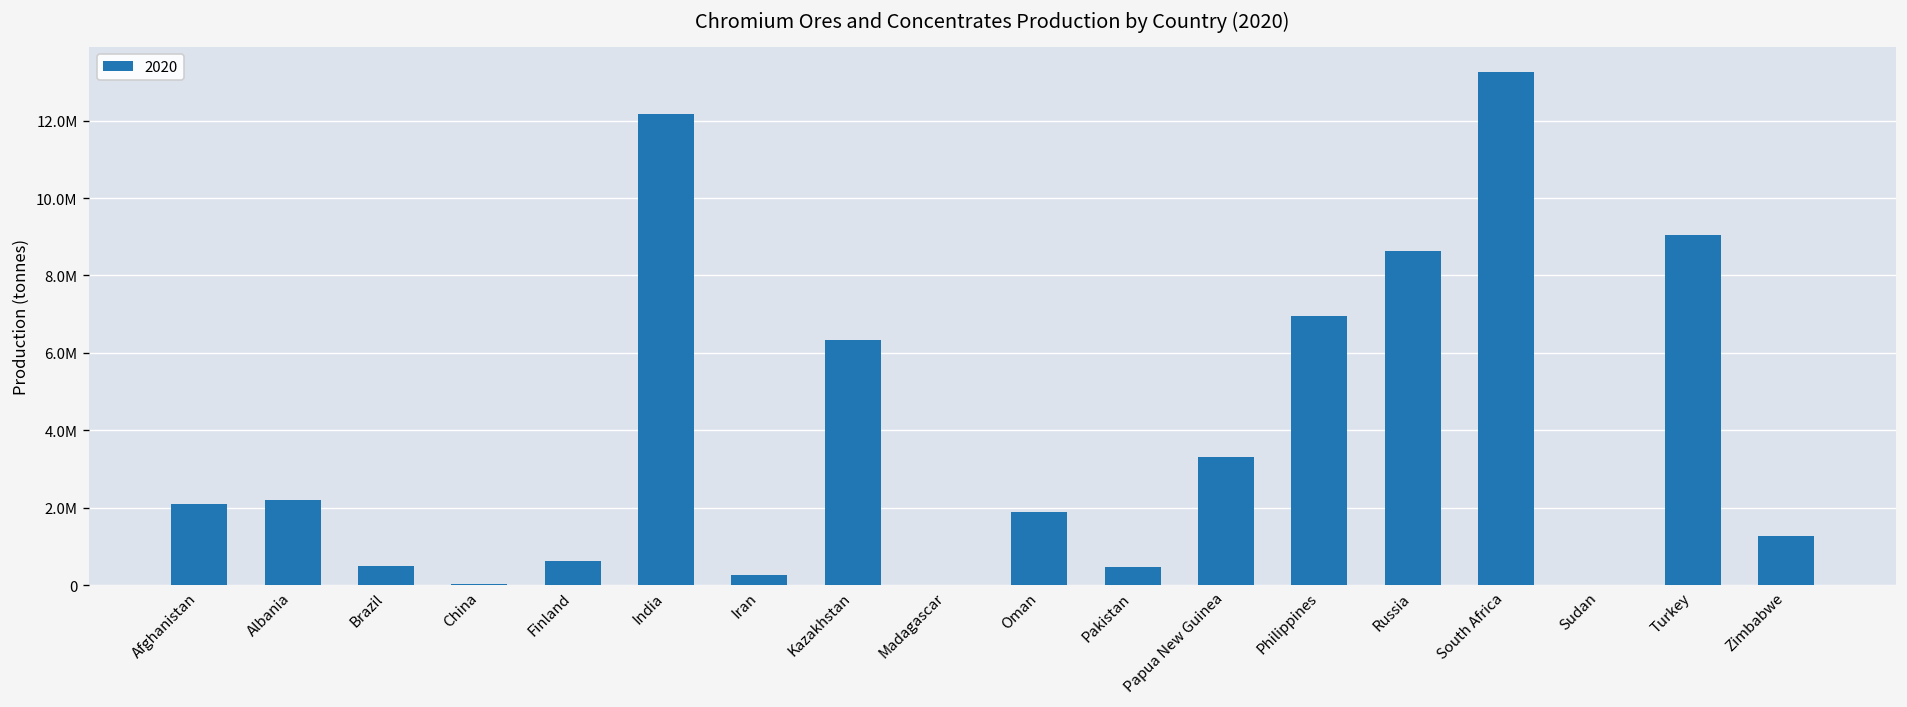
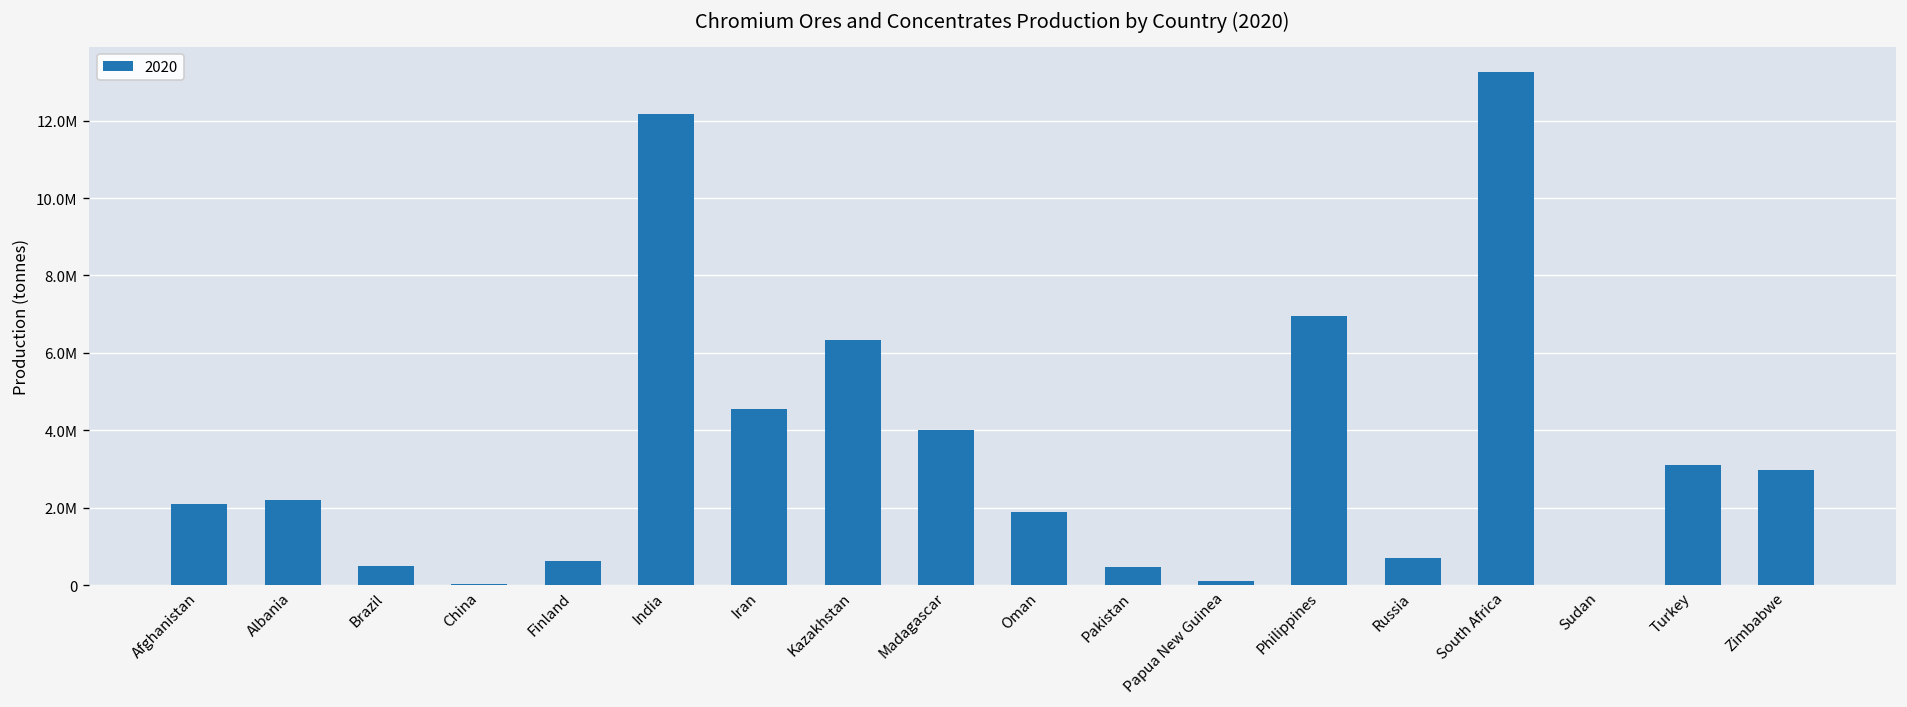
Iran: 300000 -> 4500000
Madagascar: 0 -> 4000000
Papua New Guinea: 3300000 -> 100000
Russia: 8600000 -> 700000
Turkey: 9100000 -> 3100000
Zimbabwe: 1300000 -> 3000000
